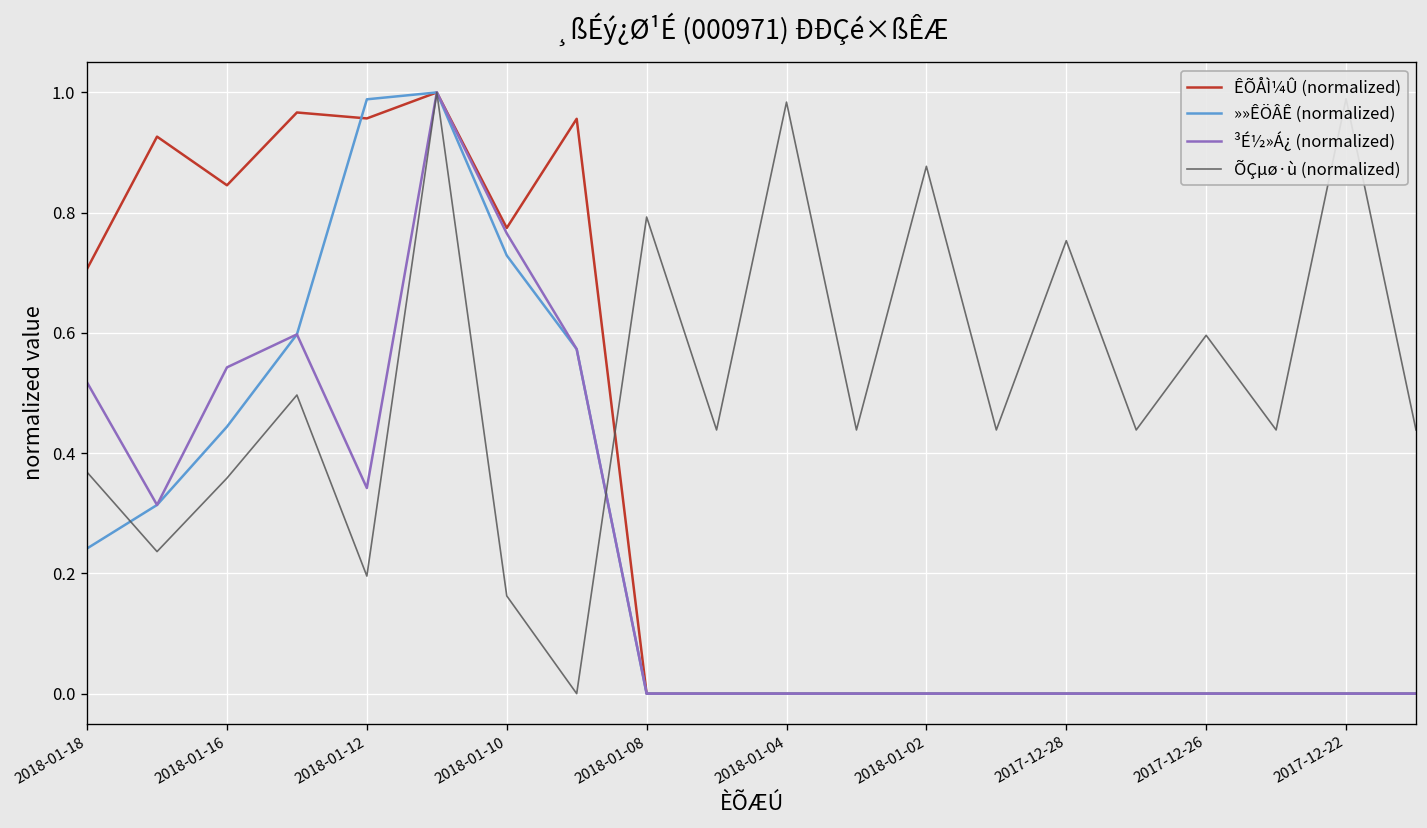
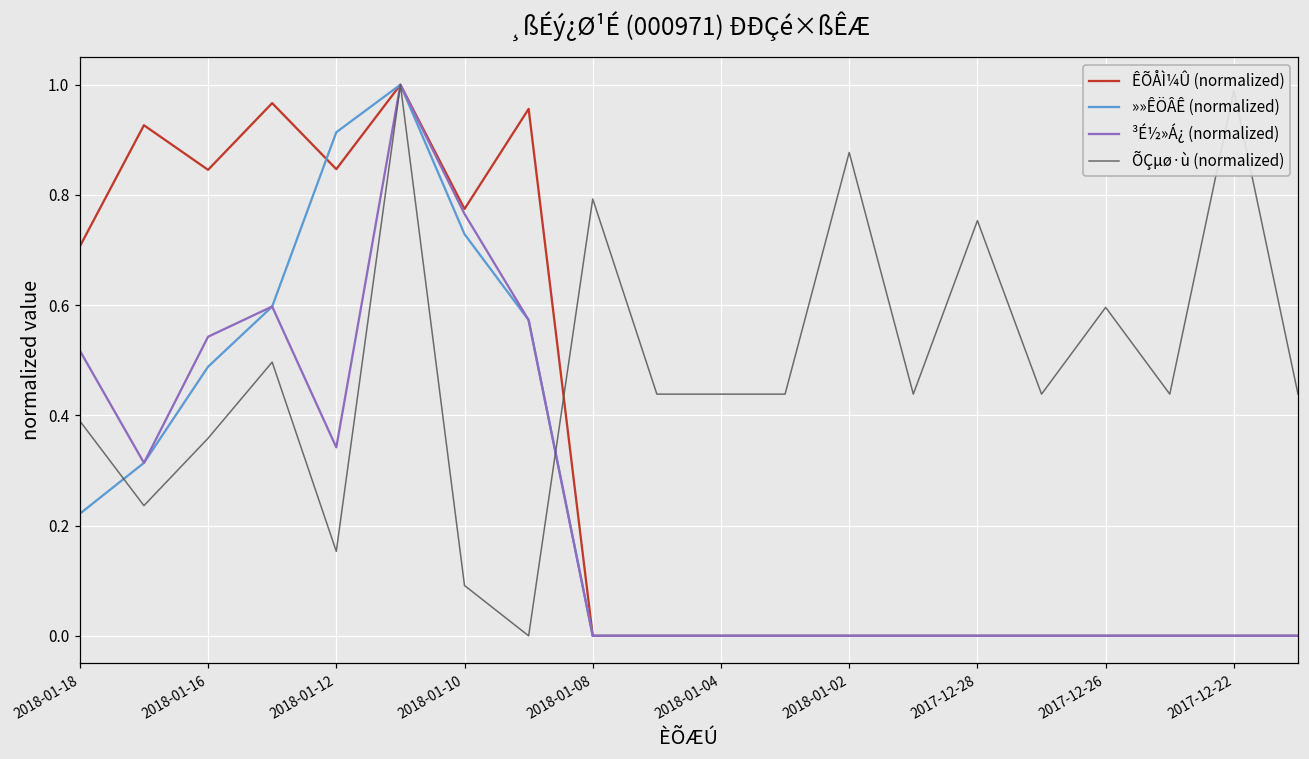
»»ÊÖÂÊ (normalized), 2018-01-18: 0.24 -> 0.22
ÕÇµø·ù (normalized), 2018-01-18: 0.37 -> 0.39
»»ÊÖÂÊ (normalized), 2018-01-16: 0.44 -> 0.49
ÊÕÅÌ¼Û (normalized), 2018-01-12: 0.96 -> 0.85
»»ÊÖÂÊ (normalized), 2018-01-12: 0.99 -> 0.91
ÕÇµø·ù (normalized), 2018-01-12: 0.20 -> 0.15
ÕÇµø·ù (normalized), 2018-01-10: 0.16 -> 0.09
ÕÇµø·ù (normalized), 2018-01-04: 0.98 -> 0.44
